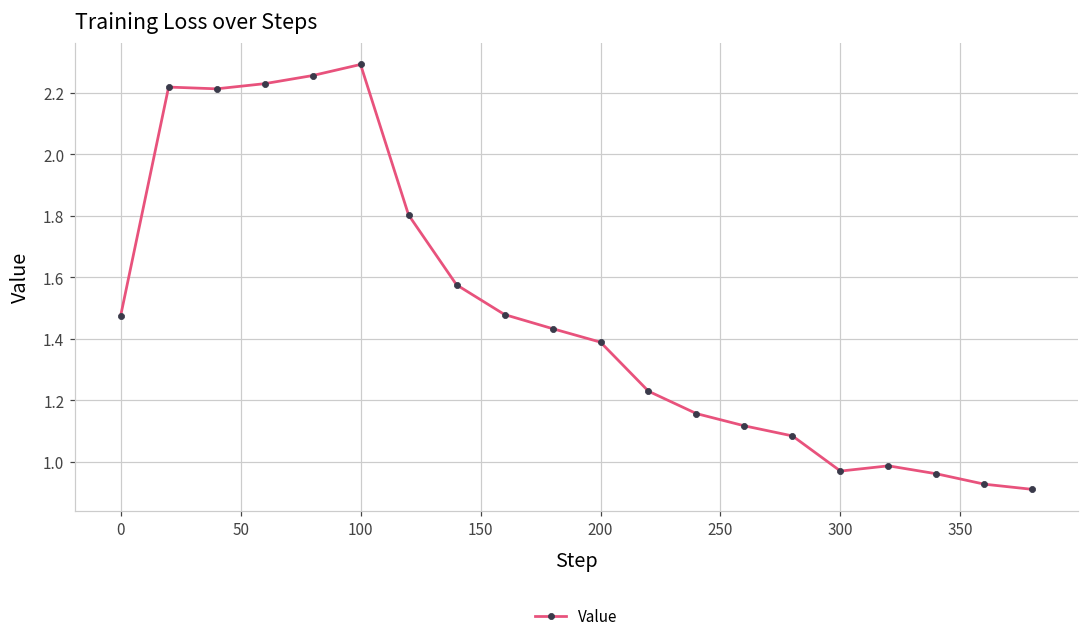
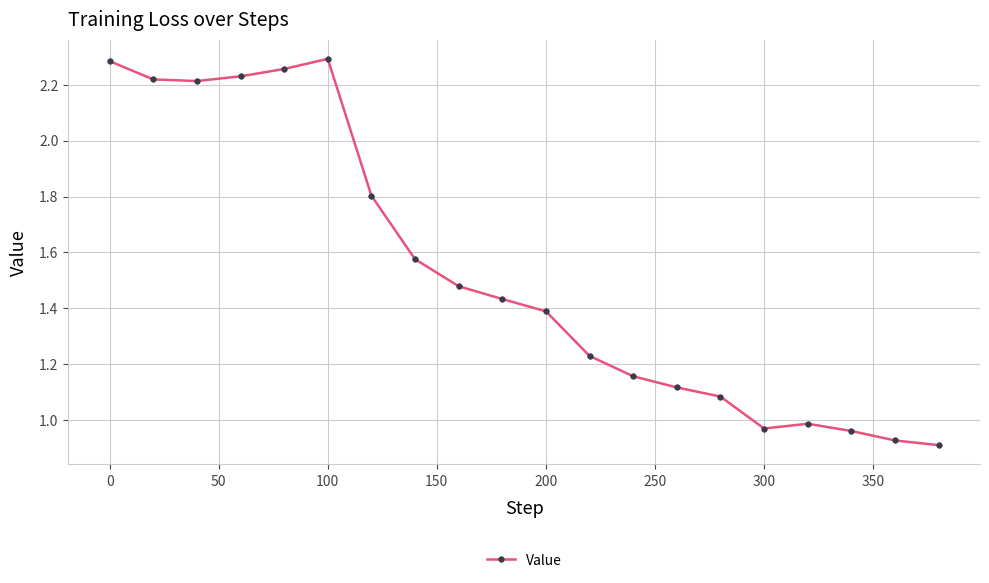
0: 1.47 -> 2.28
